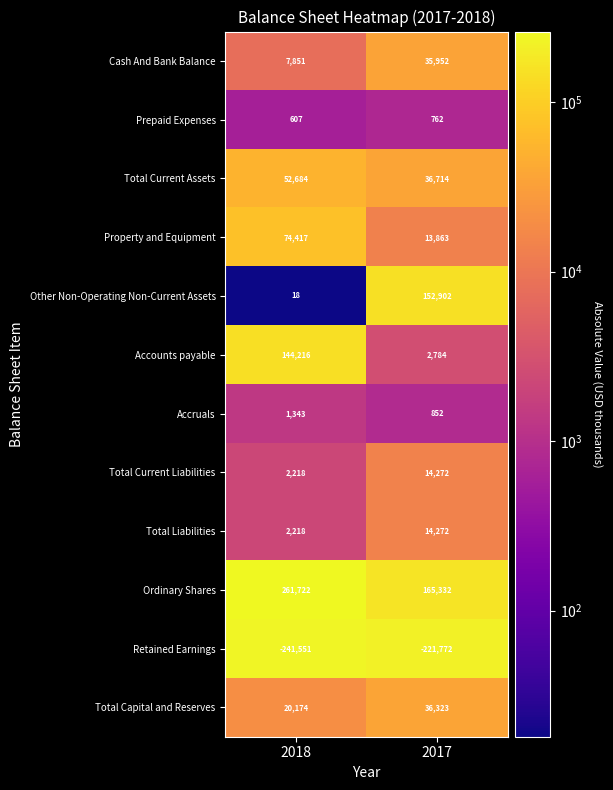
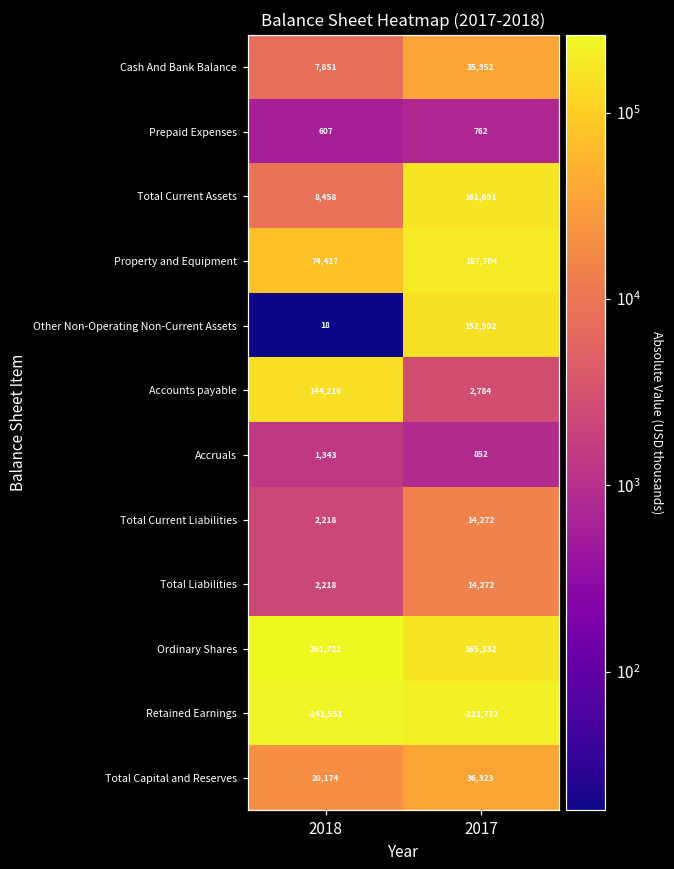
Total Current Assets, 2018: 52,684 -> 8,458
Total Current Assets, 2017: 36,714 -> 161,691
Property and Equipment, 2017: 13,863 -> 187,704
